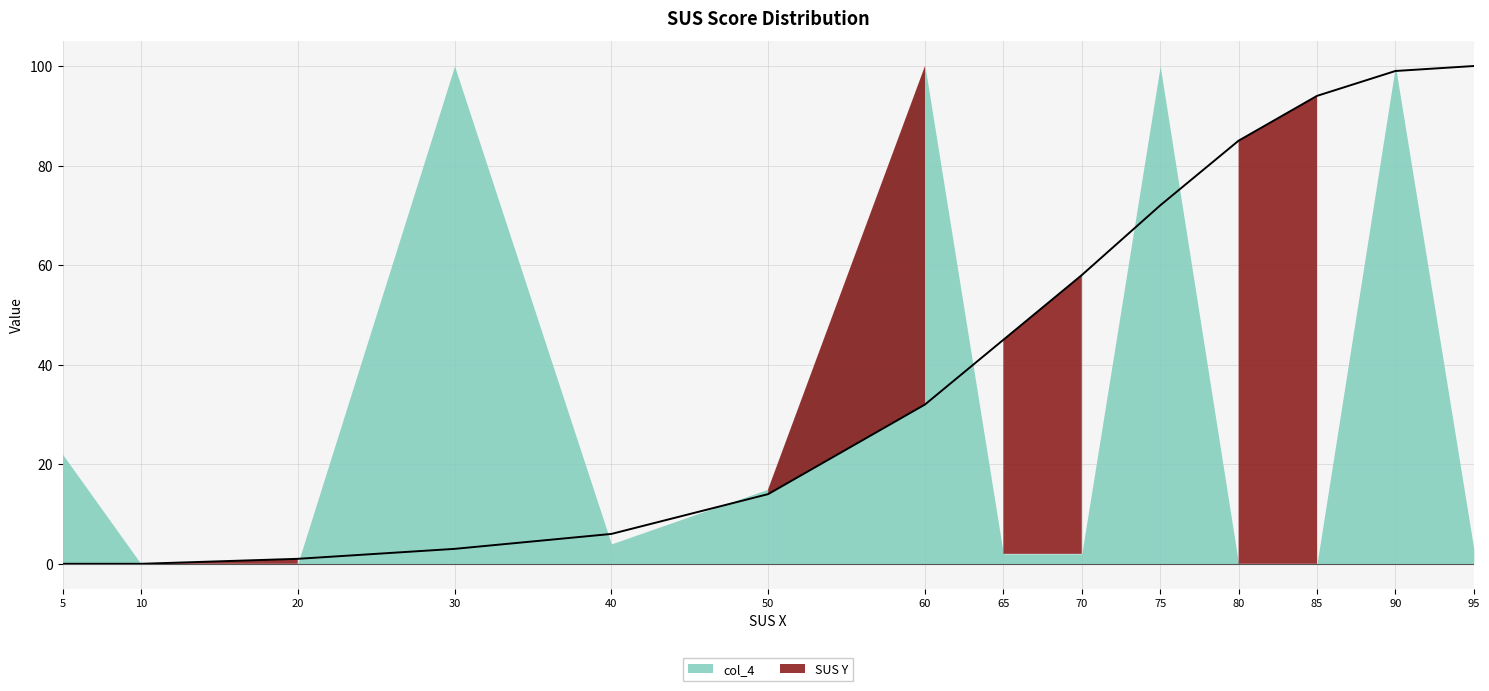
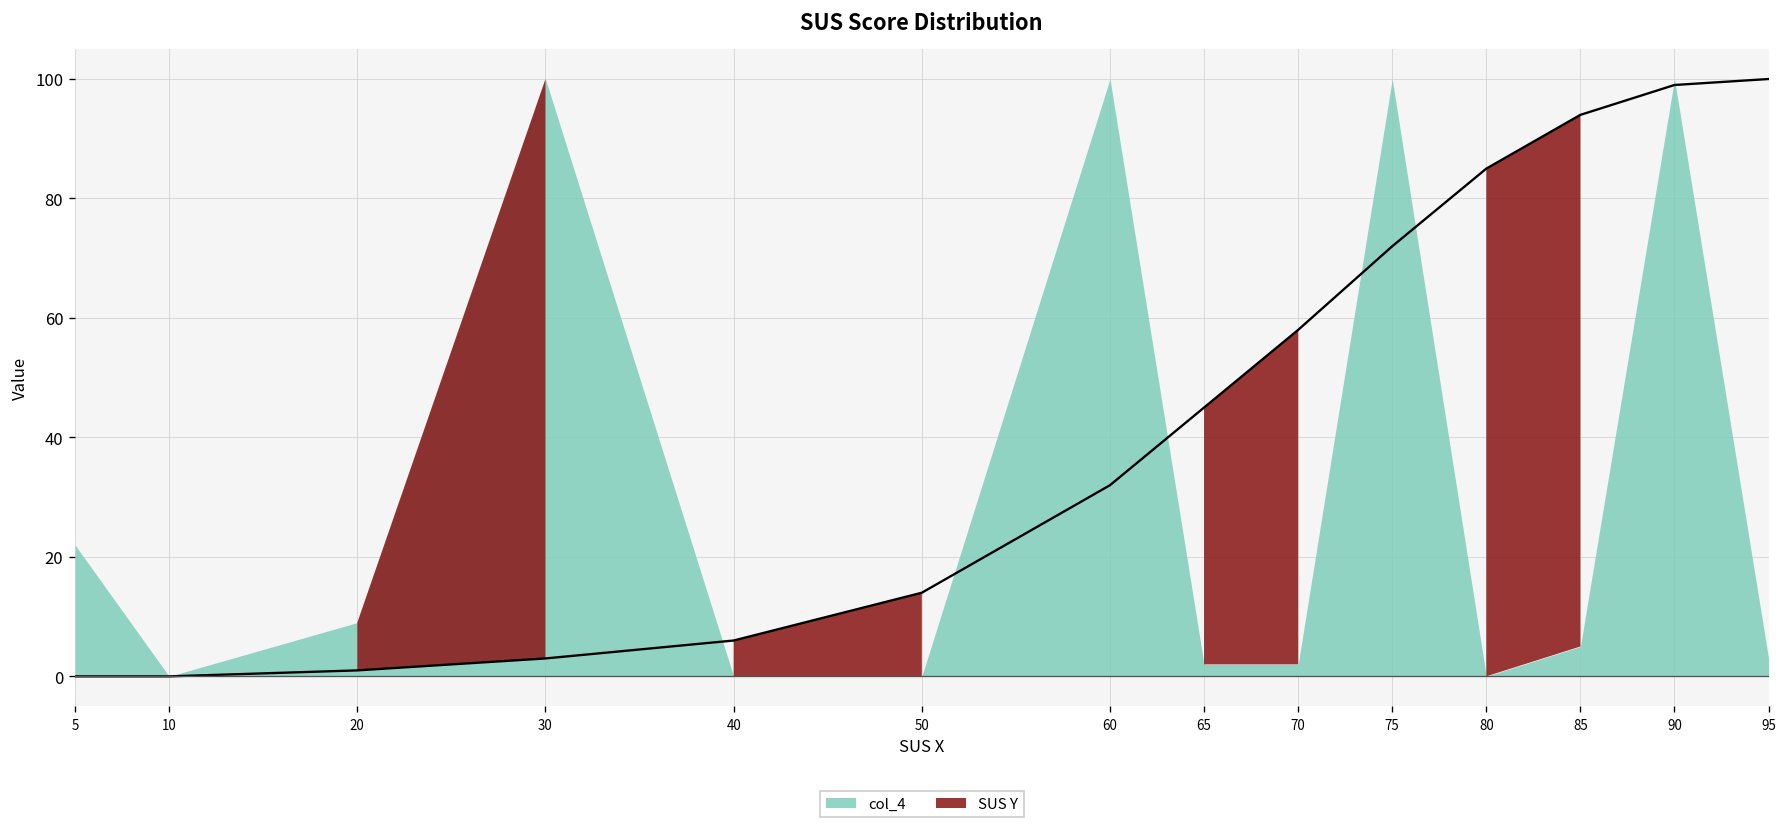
col_4, 20: 0 -> 9
col_4, 40: 4 -> 0
col_4, 50: 15 -> 0
col_4, 85: 0 -> 5
